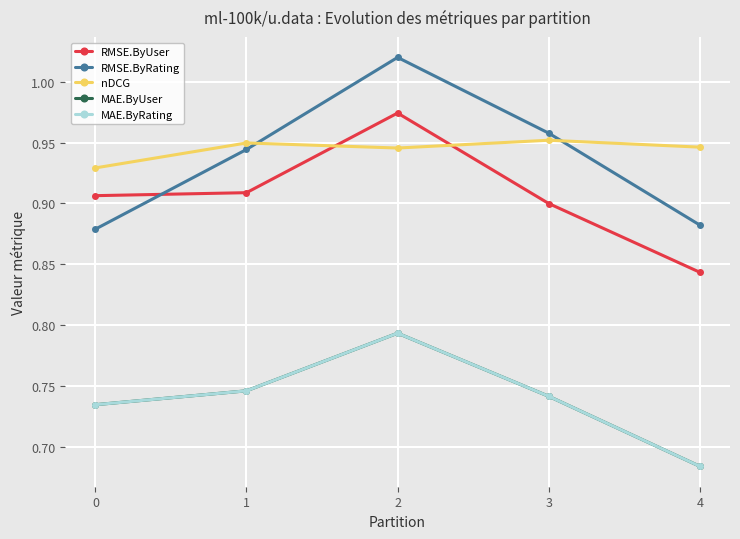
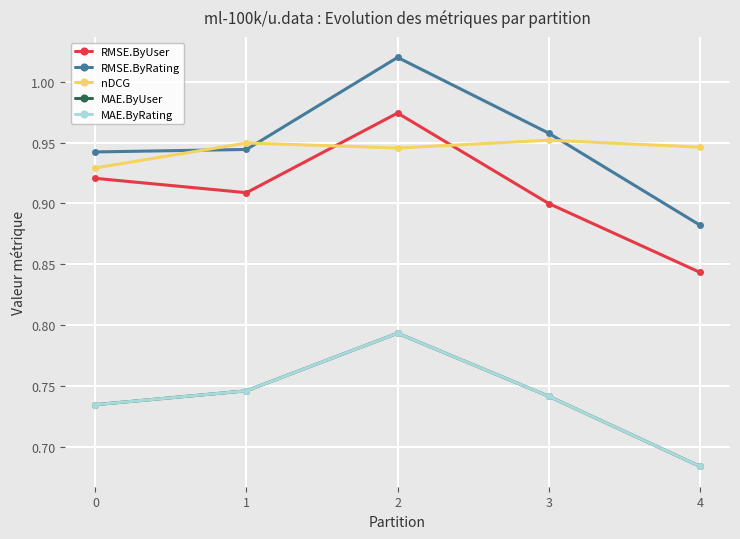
RMSE.ByUser, 0: 0.906 -> 0.921
RMSE.ByRating, 0: 0.879 -> 0.942
